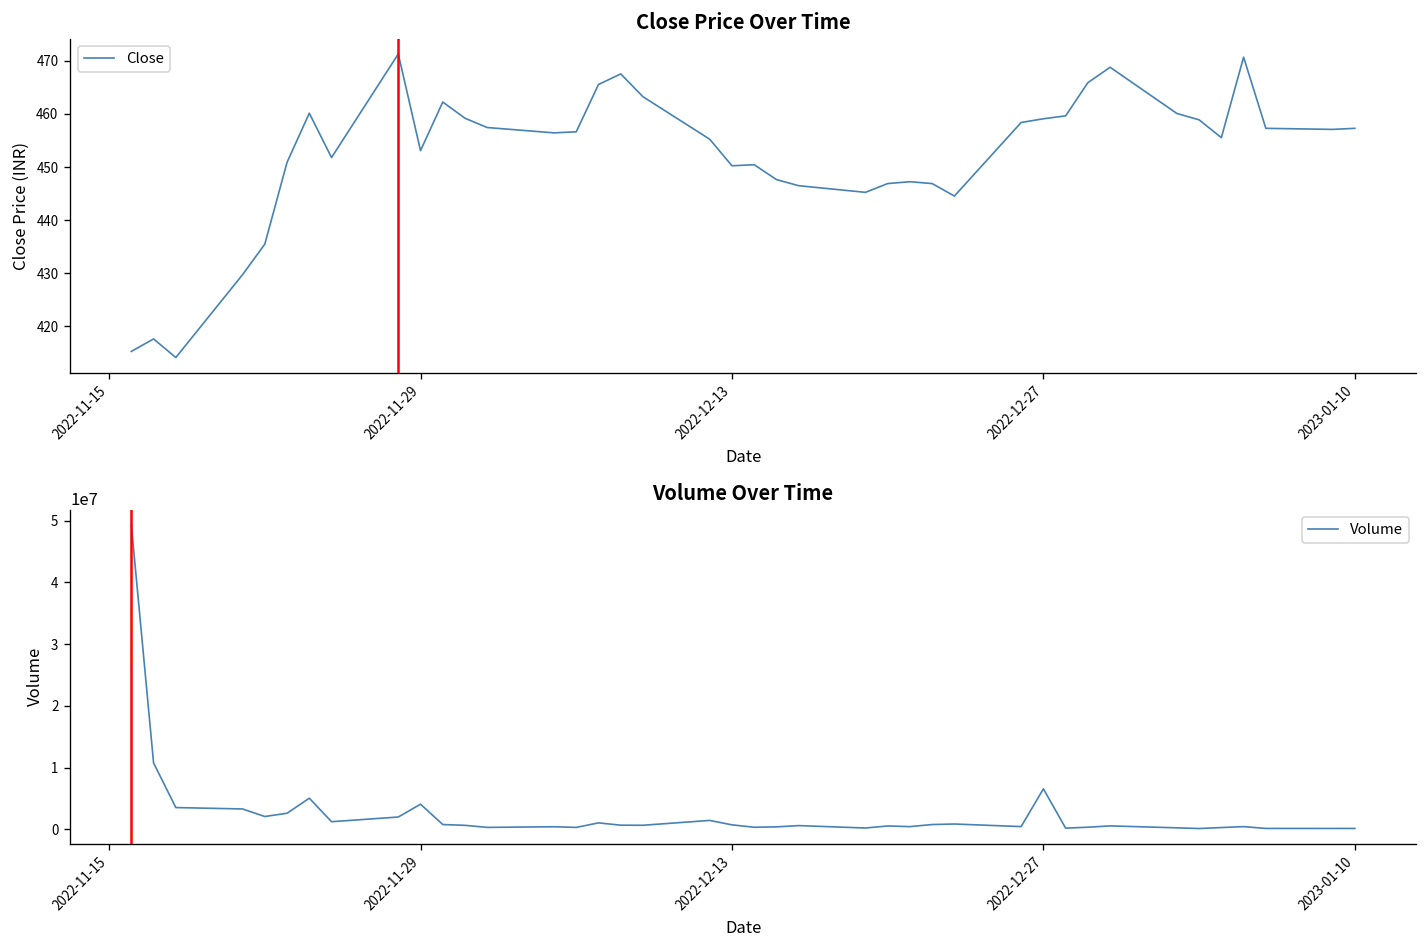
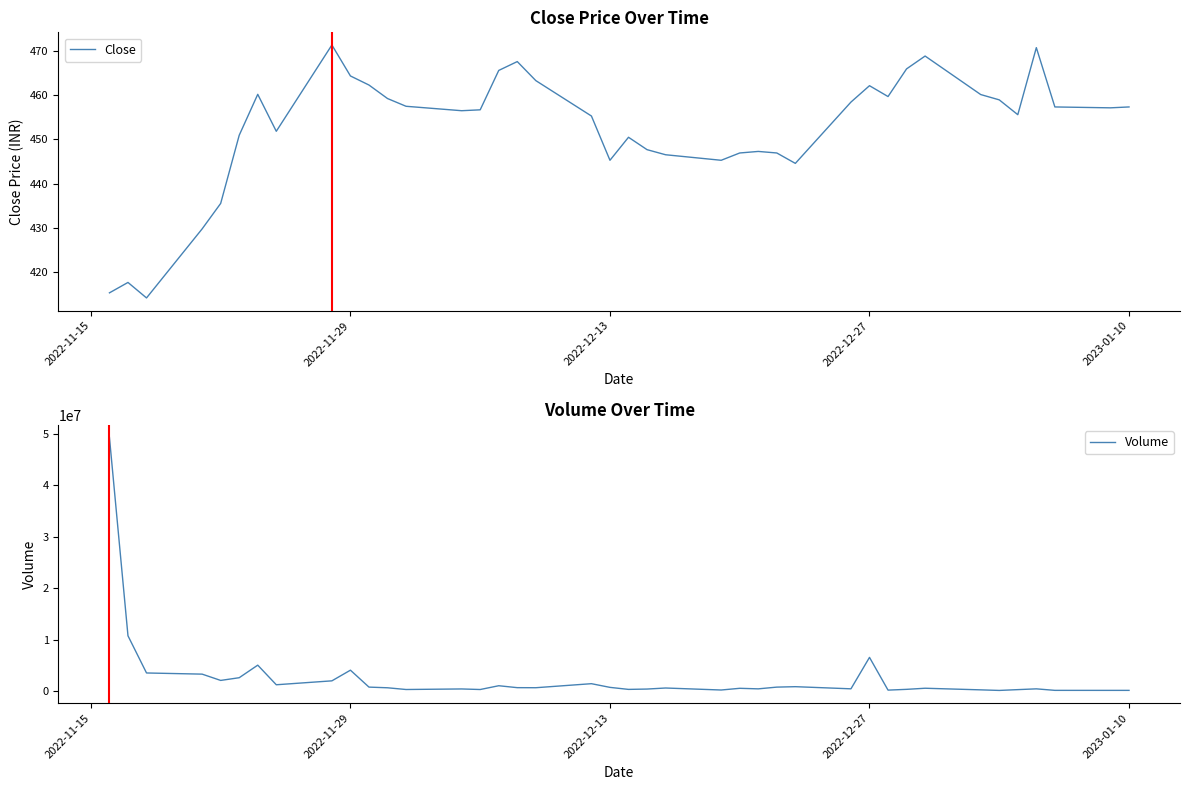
Close Price Over Time, 2022-11-29: 453 -> 464
Close Price Over Time, 2022-12-13: 450 -> 445
Close Price Over Time, 2022-12-27: 459 -> 462
